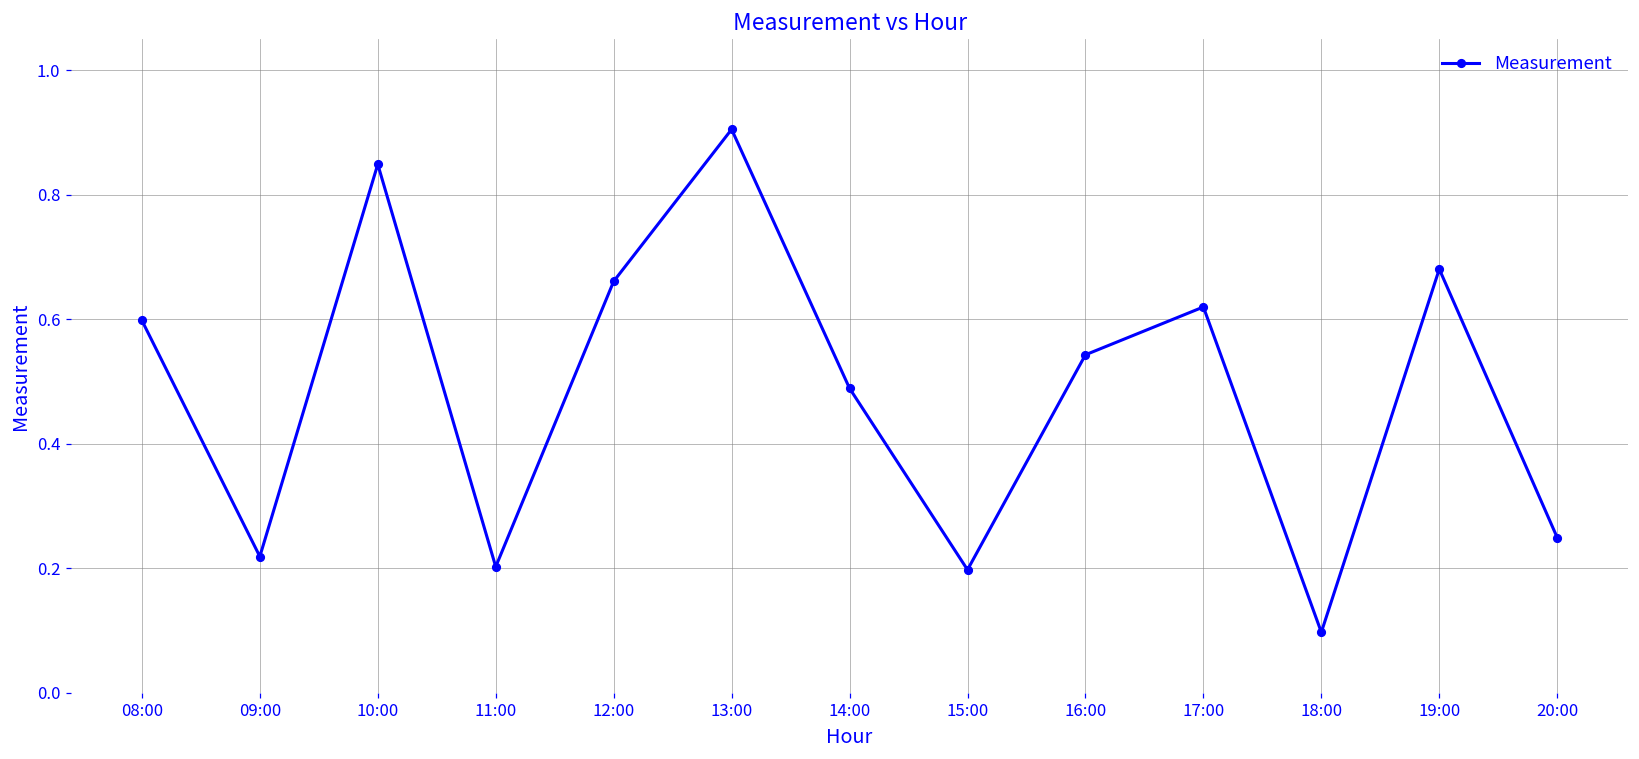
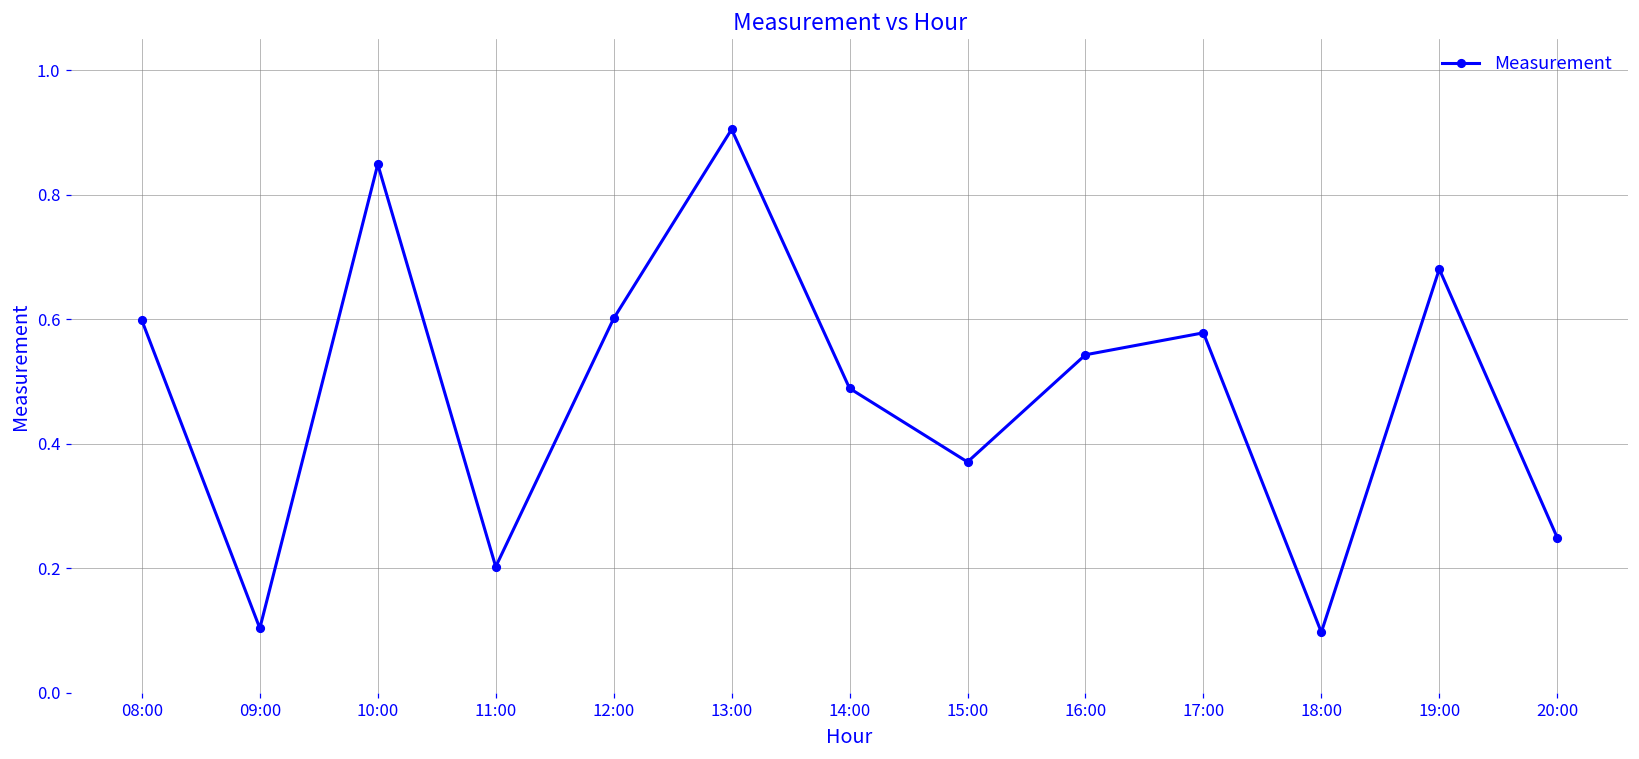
09:00: 0.22 -> 0.10
12:00: 0.66 -> 0.60
15:00: 0.20 -> 0.37
17:00: 0.62 -> 0.58
